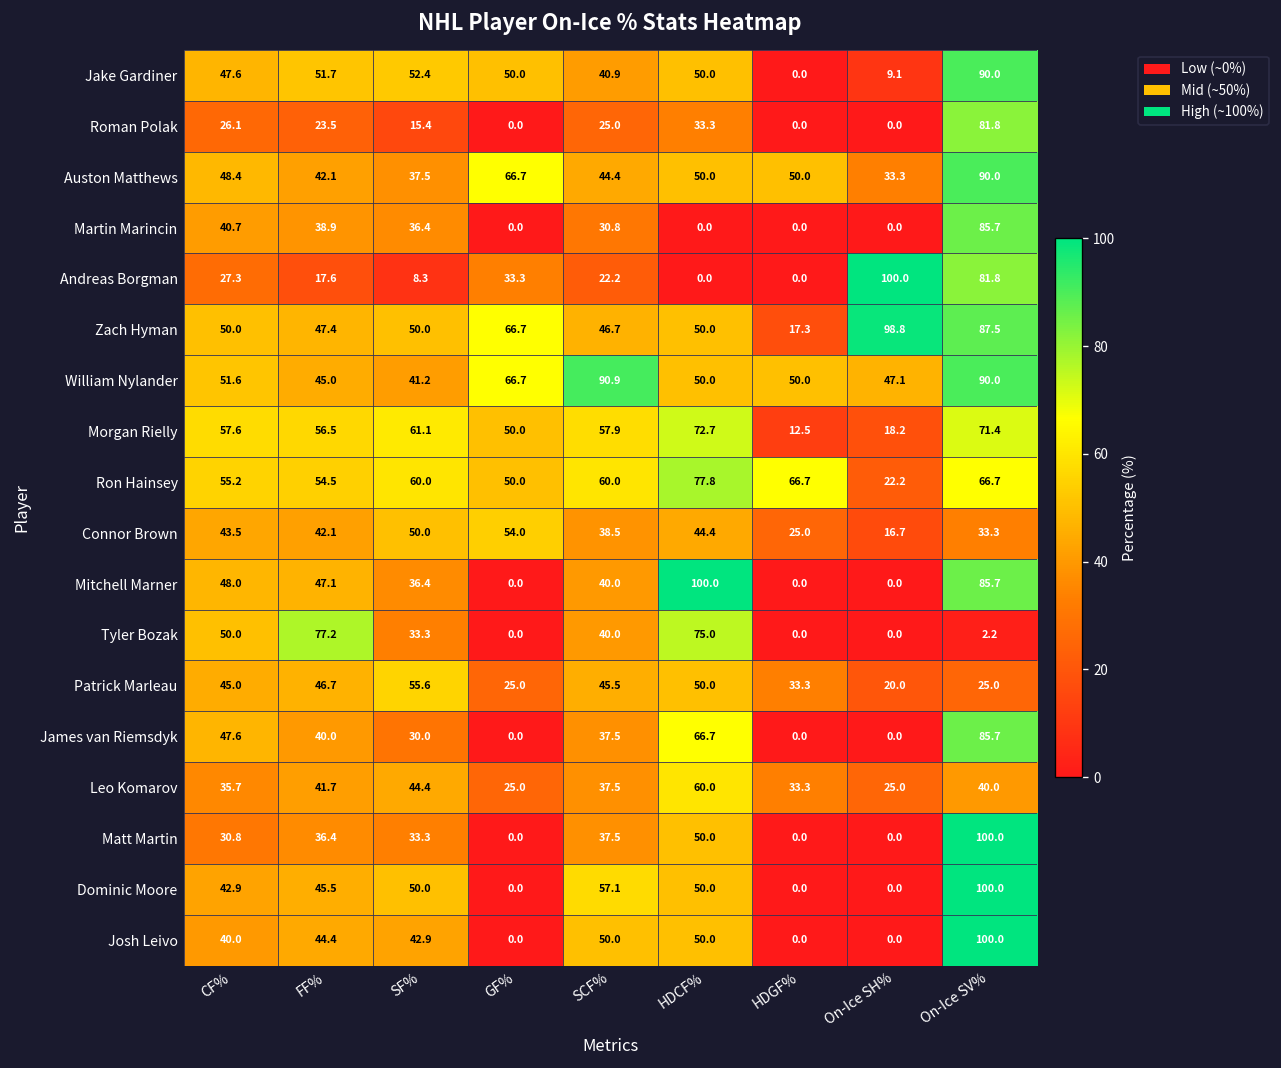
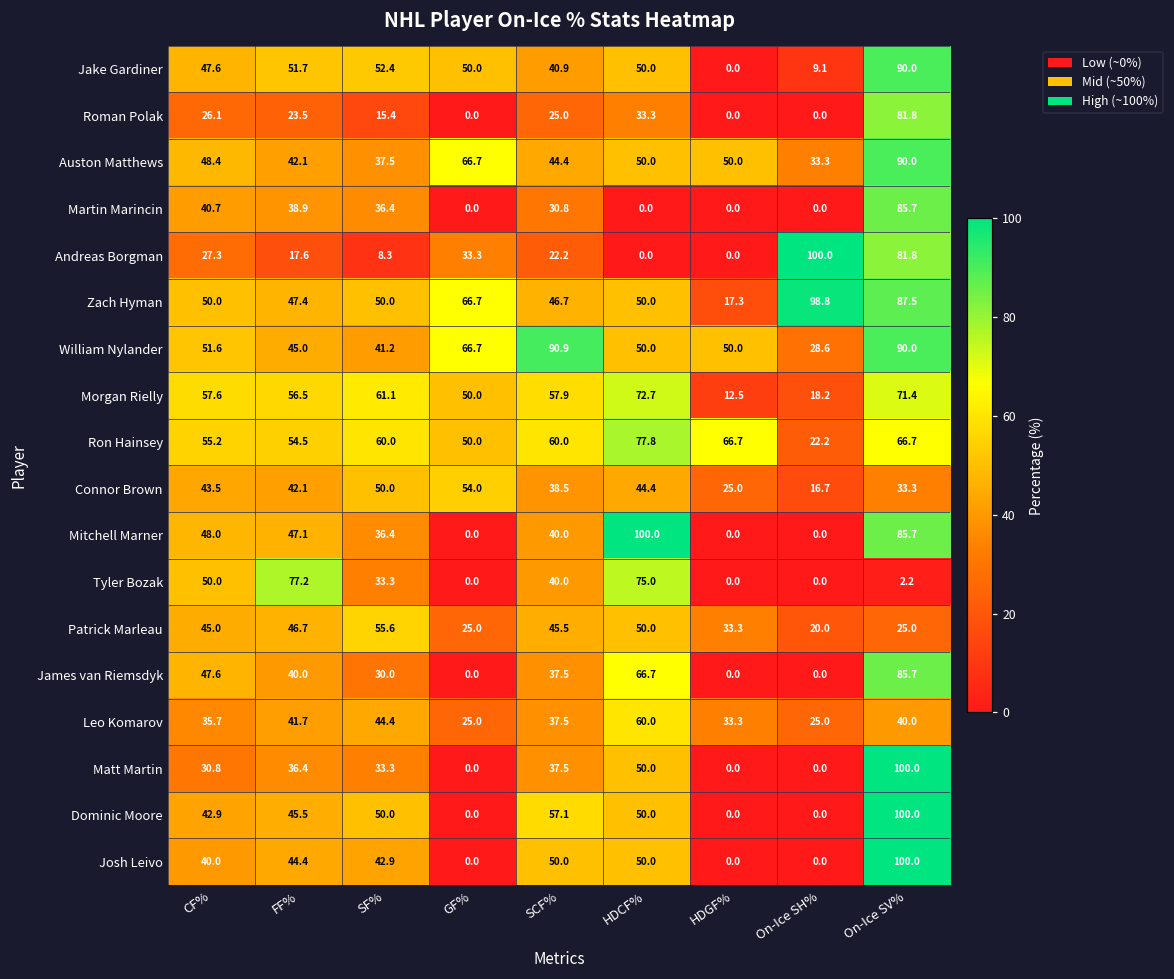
William Nylander, On-Ice SH%: 47.1 -> 28.6
